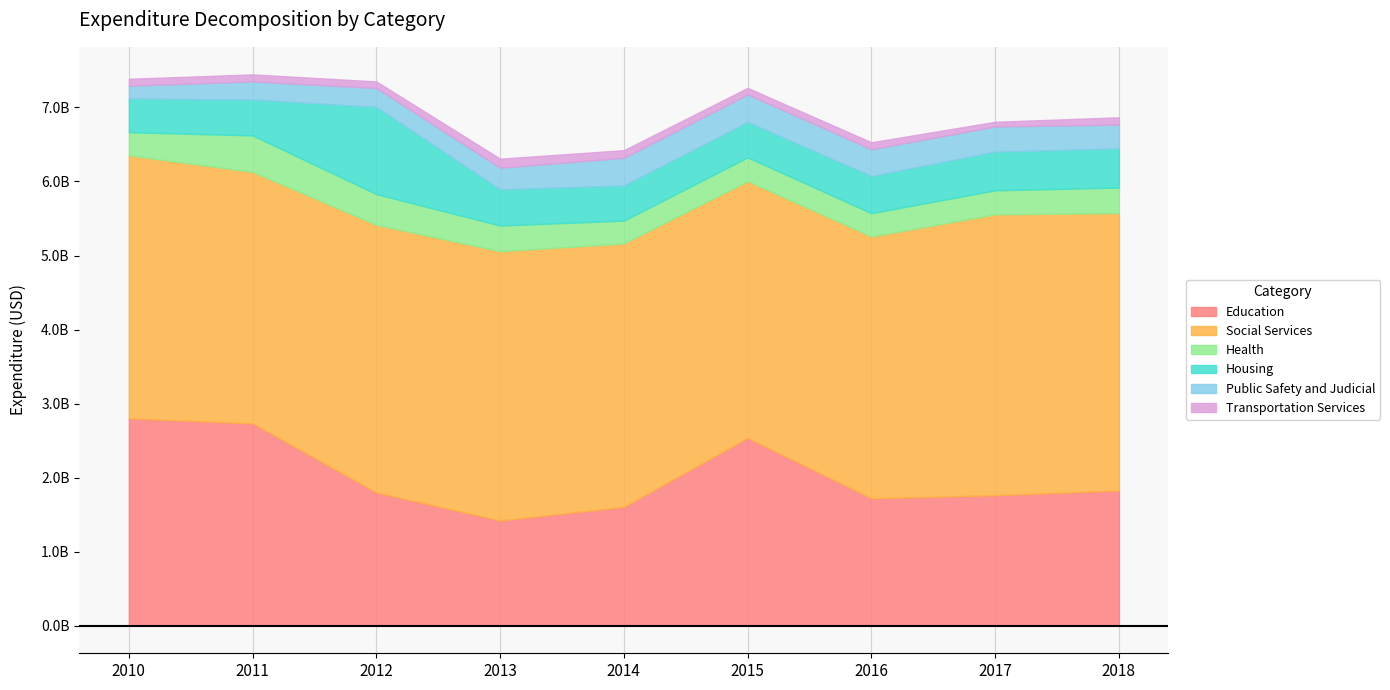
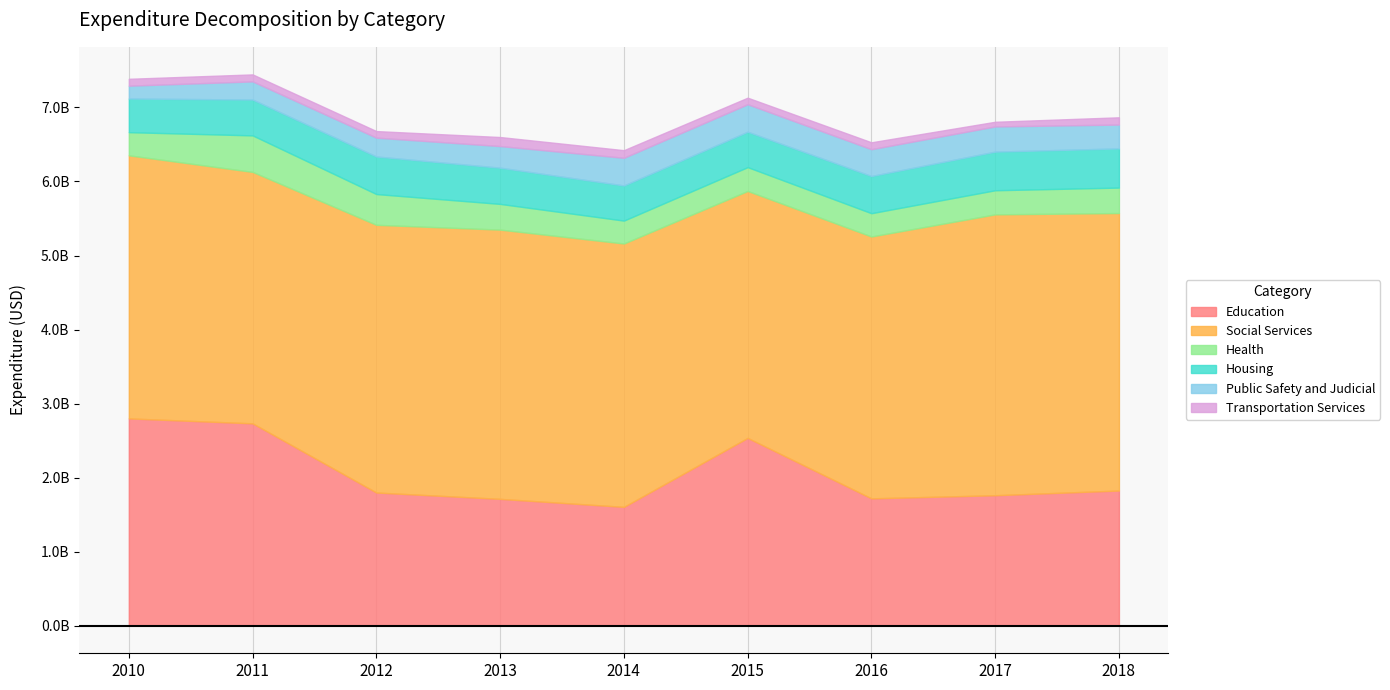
Housing, 2012: 1200000000 -> 500000000
Education, 2013: 1400000000 -> 1700000000
Social Services, 2015: 3500000000 -> 3300000000
